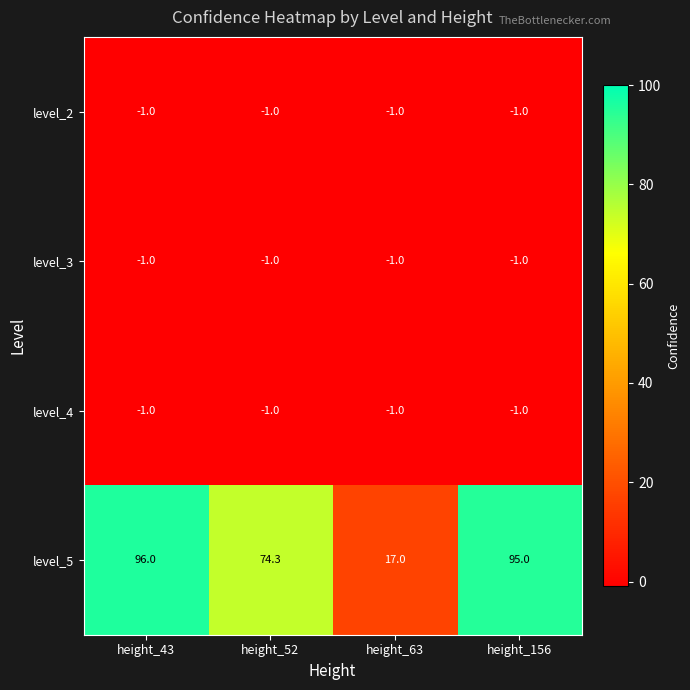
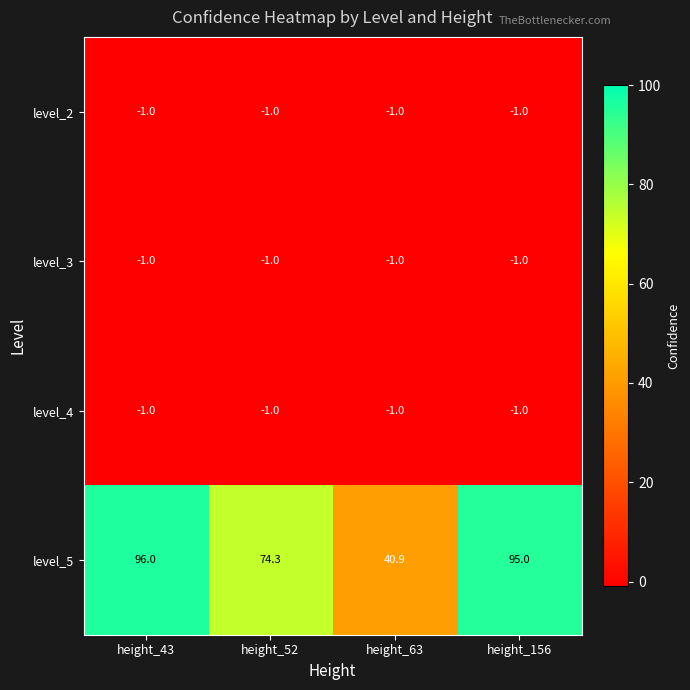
level_5, height_63: 17.0 -> 40.9
